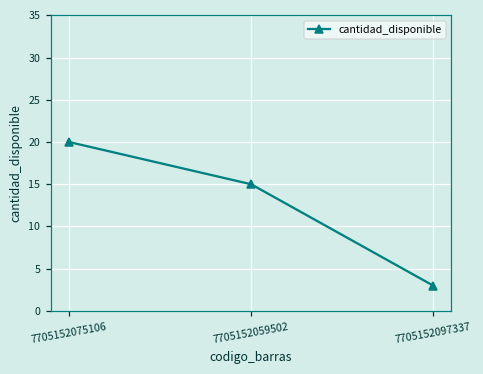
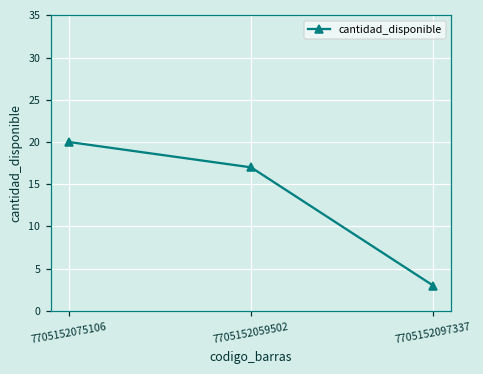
7705152059502: 15 -> 17
